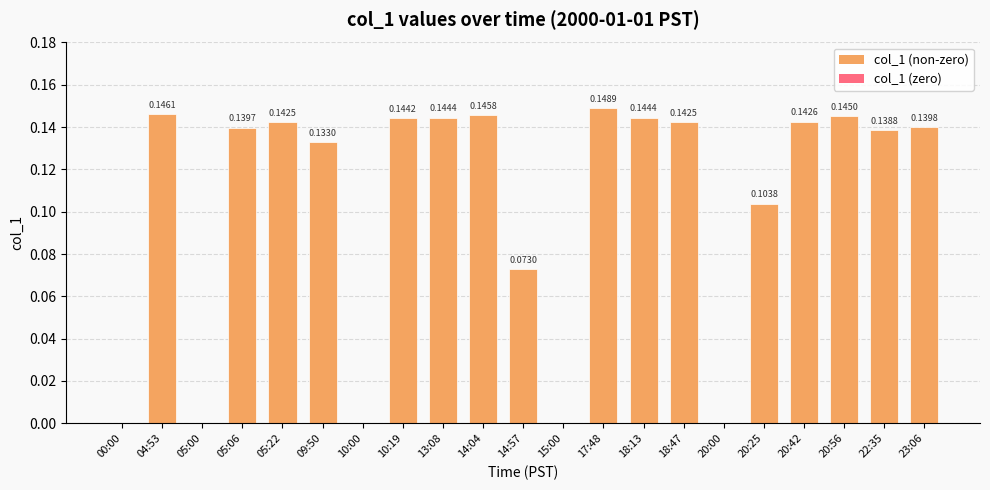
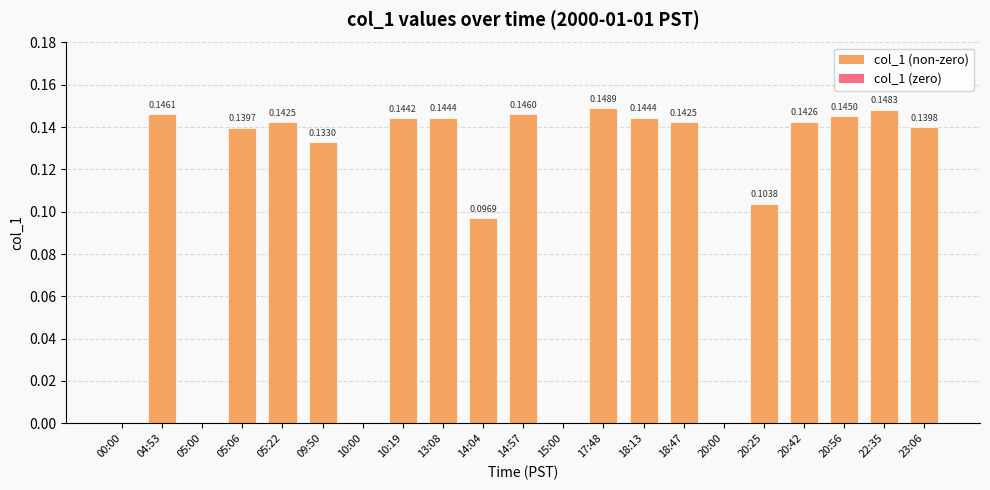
14:04: 0.1458 -> 0.0969
14:57: 0.0730 -> 0.1460
22:35: 0.1388 -> 0.1483
